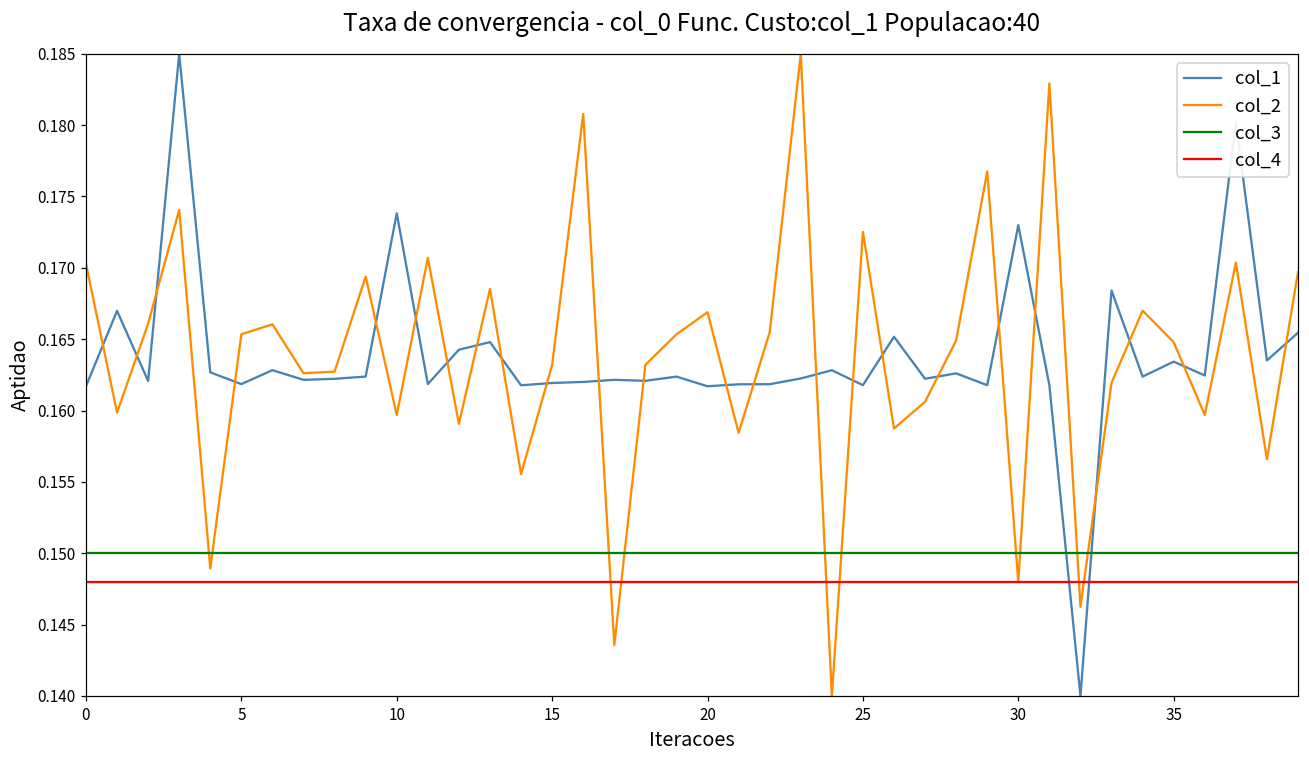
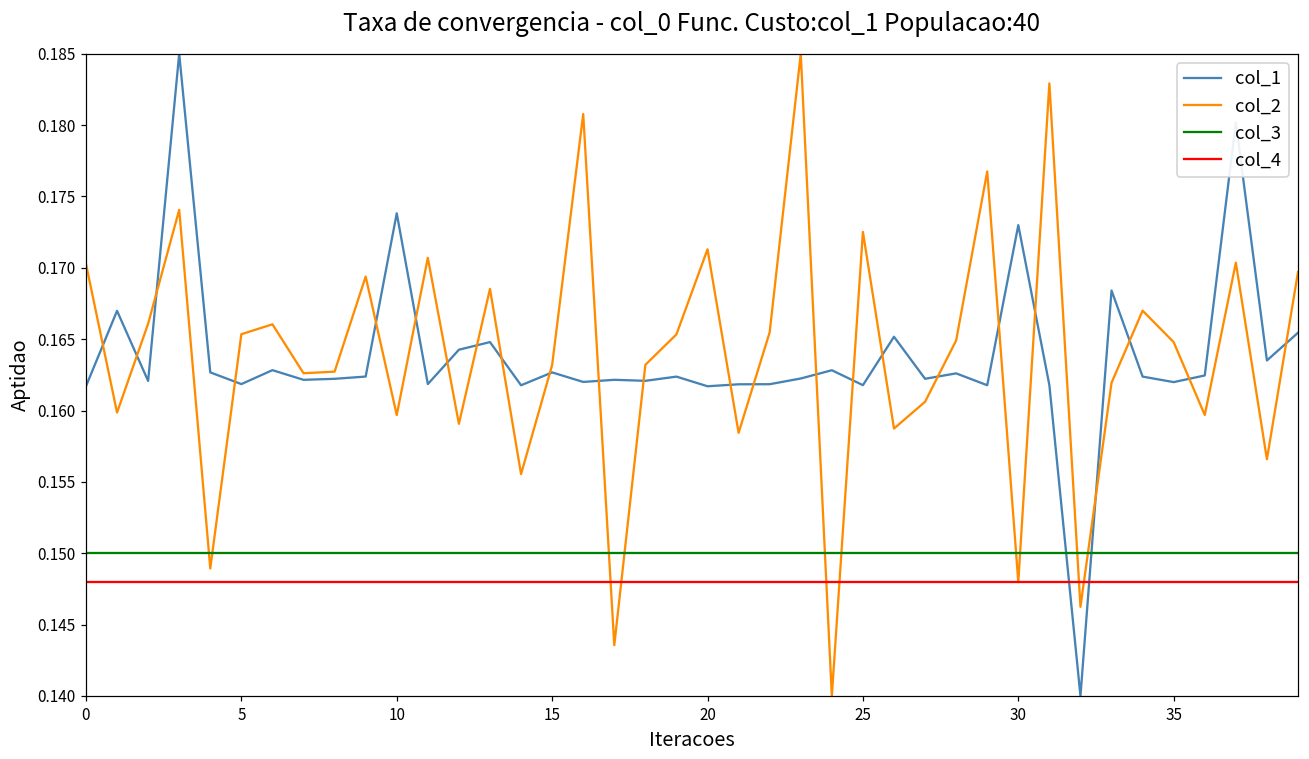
col_1, 15: 0.1619 -> 0.1627
col_2, 20: 0.1669 -> 0.1713
col_1, 35: 0.1634 -> 0.1620
